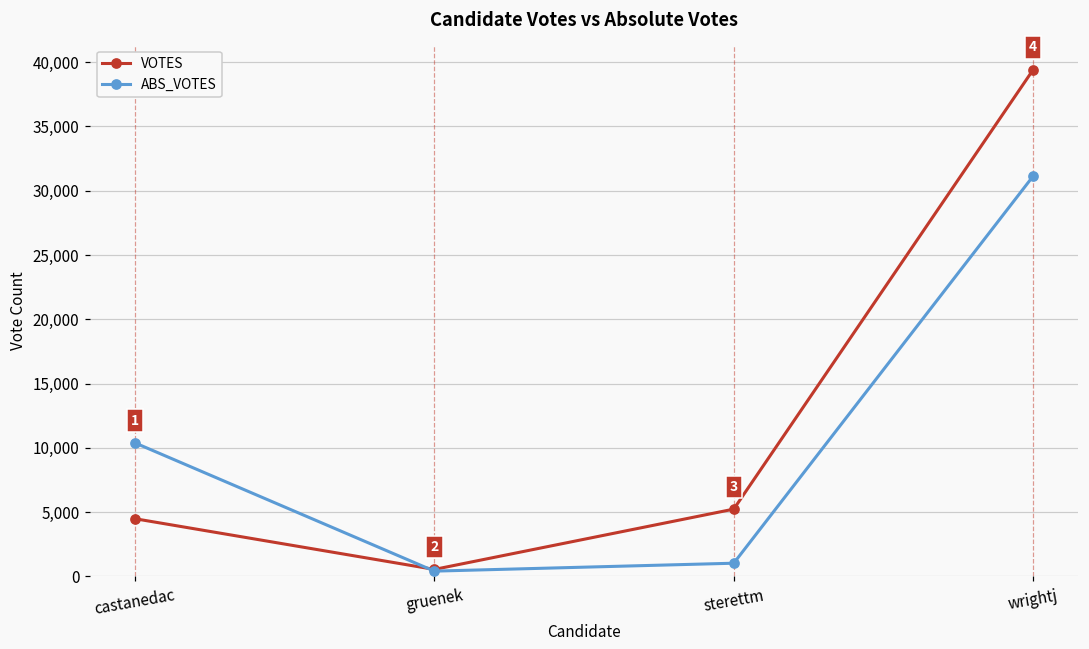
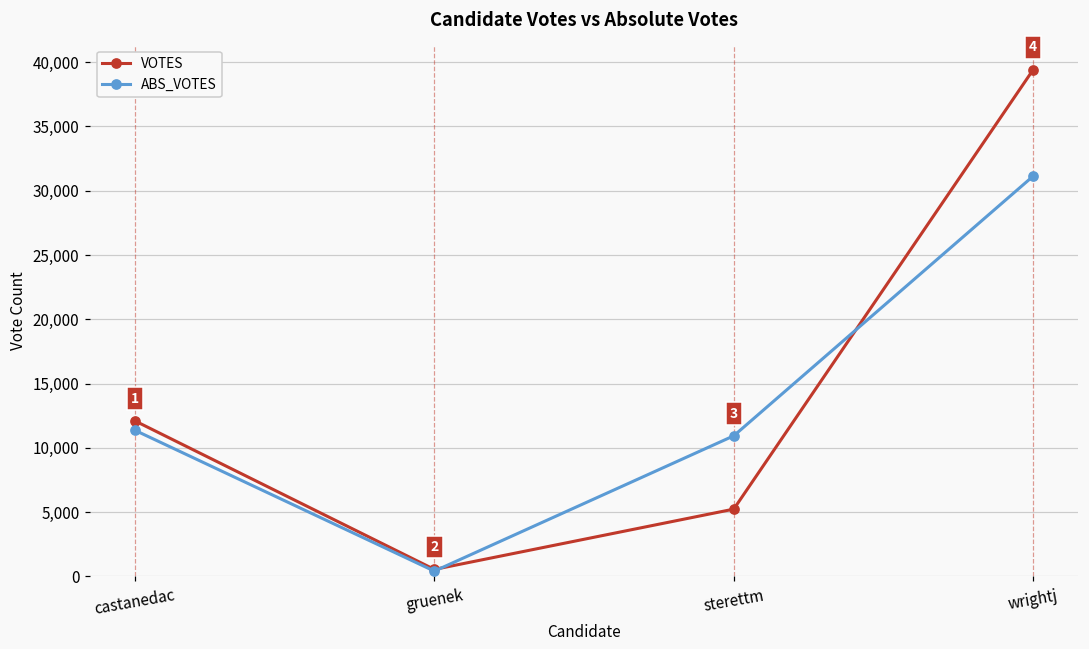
VOTES, castanedac: 4,500 -> 12,100
ABS_VOTES, castanedac: 10,400 -> 11,400
ABS_VOTES, sterettm: 1,000 -> 10,900
